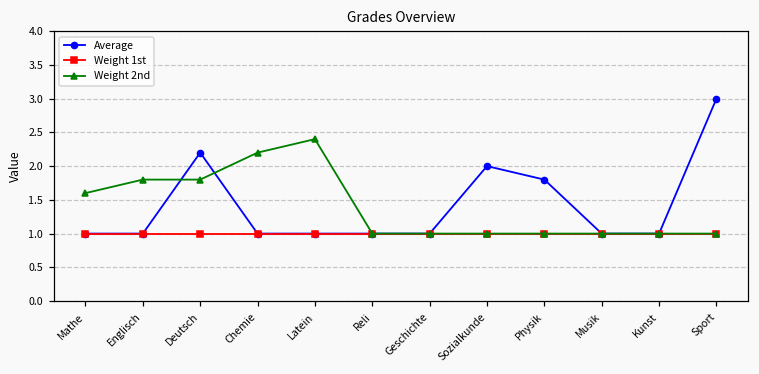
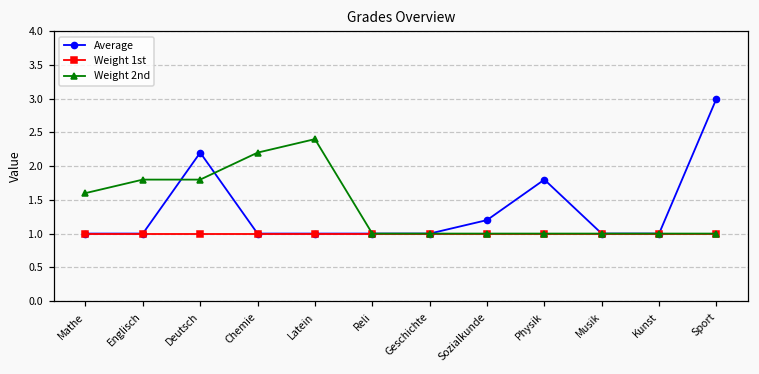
Average, Sozialkunde: 2.0 -> 1.2
